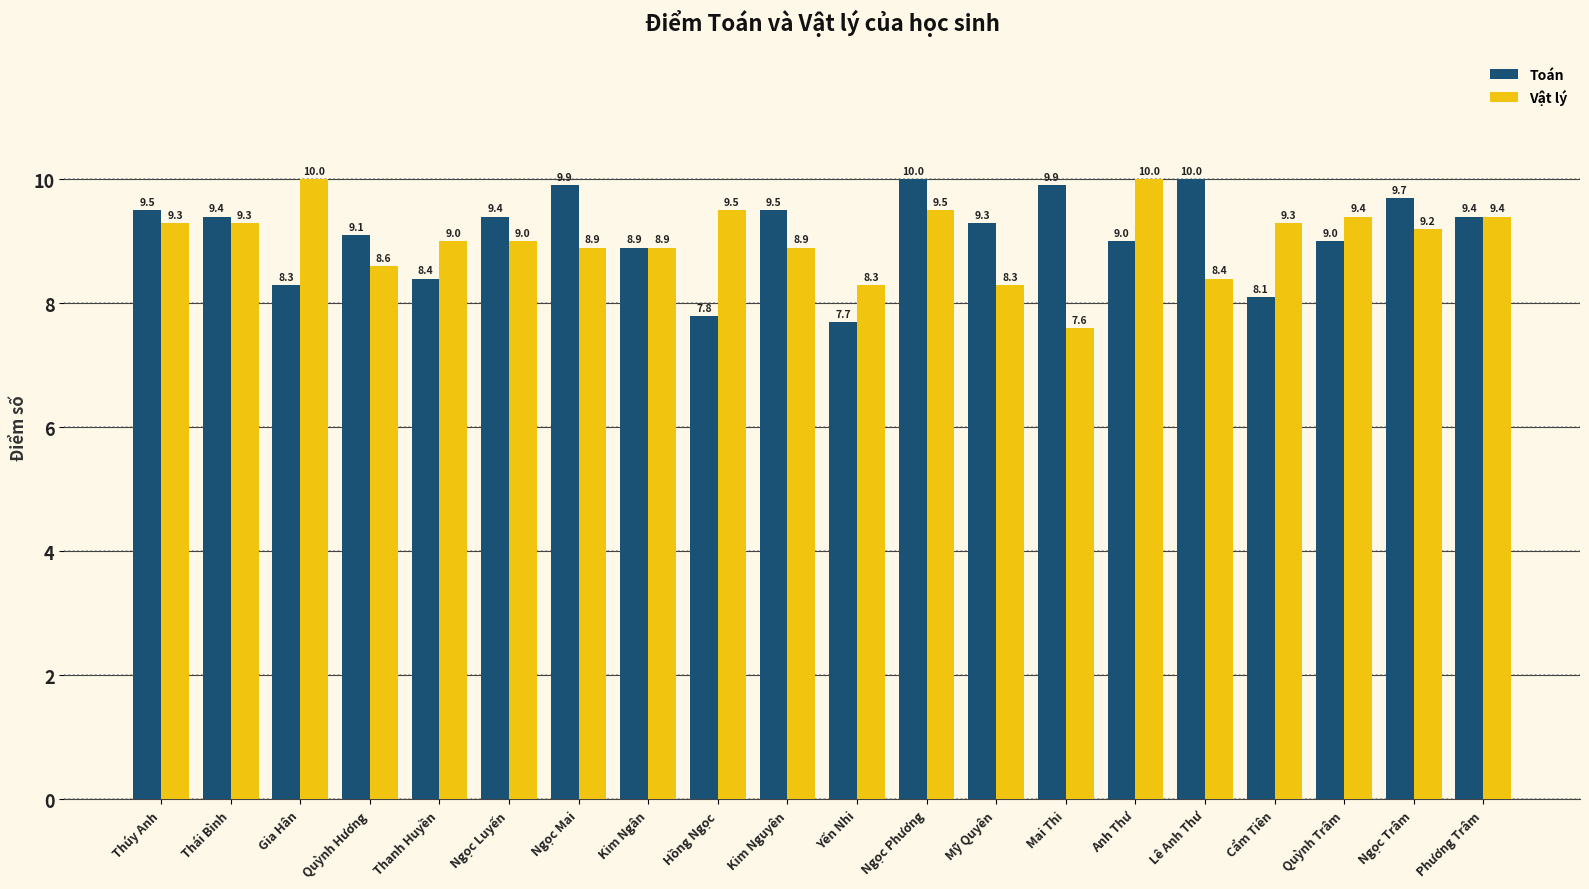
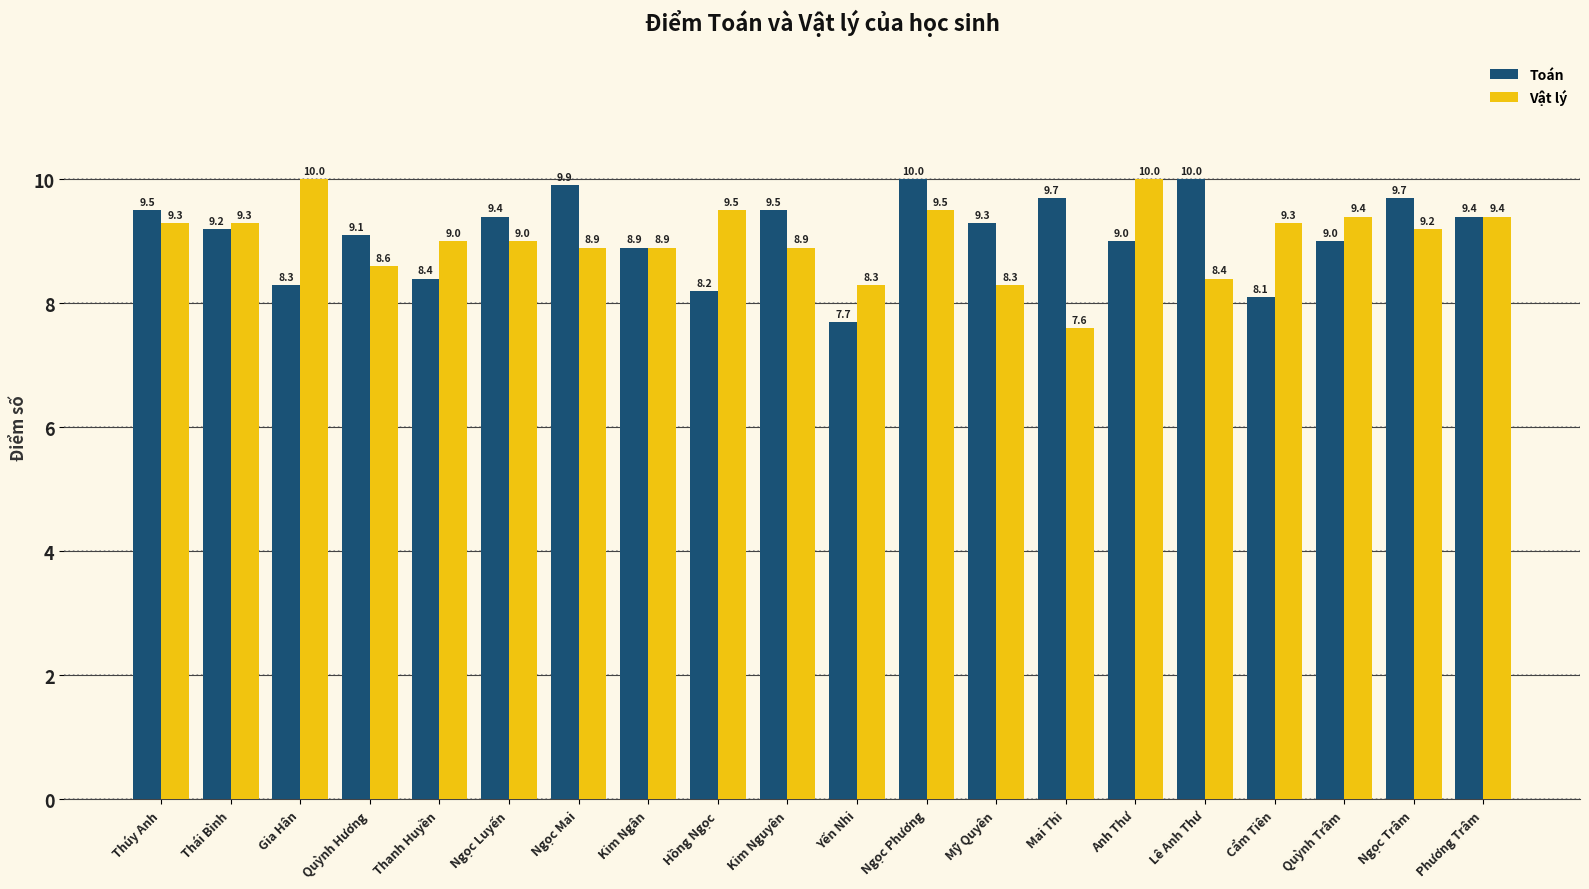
Toán, Thái Bình: 9.4 -> 9.2
Toán, Hồng Ngọc: 7.8 -> 8.2
Toán, Mai Thi: 9.9 -> 9.7
